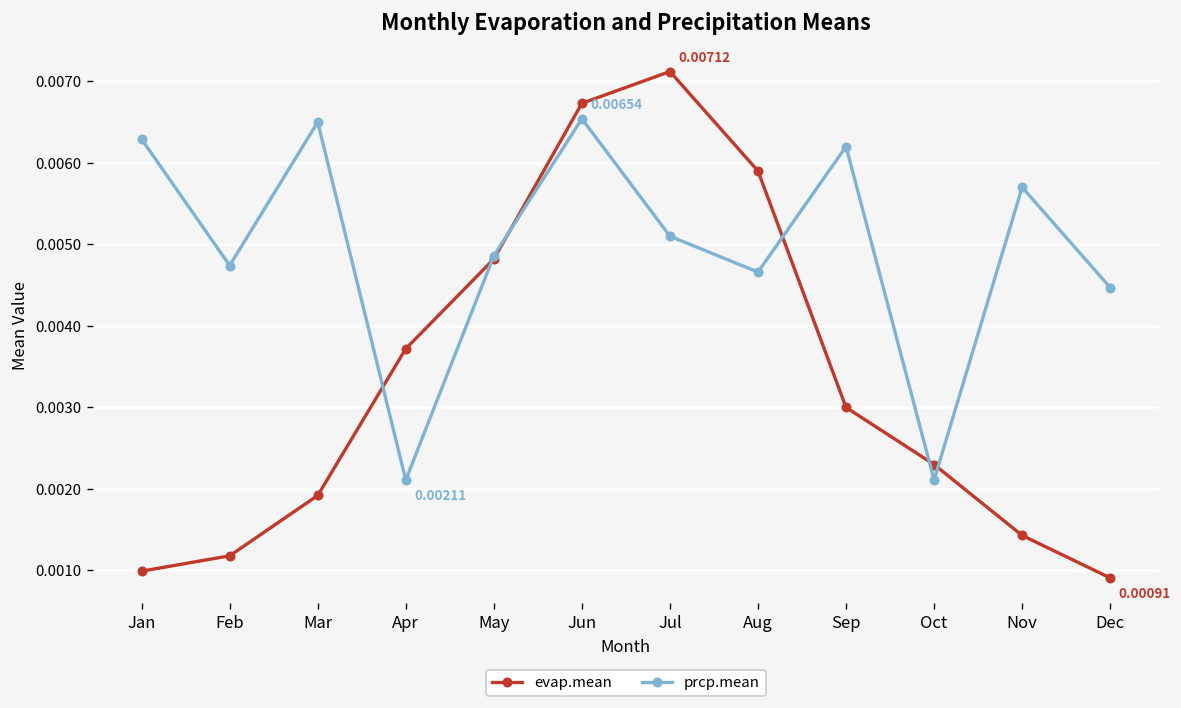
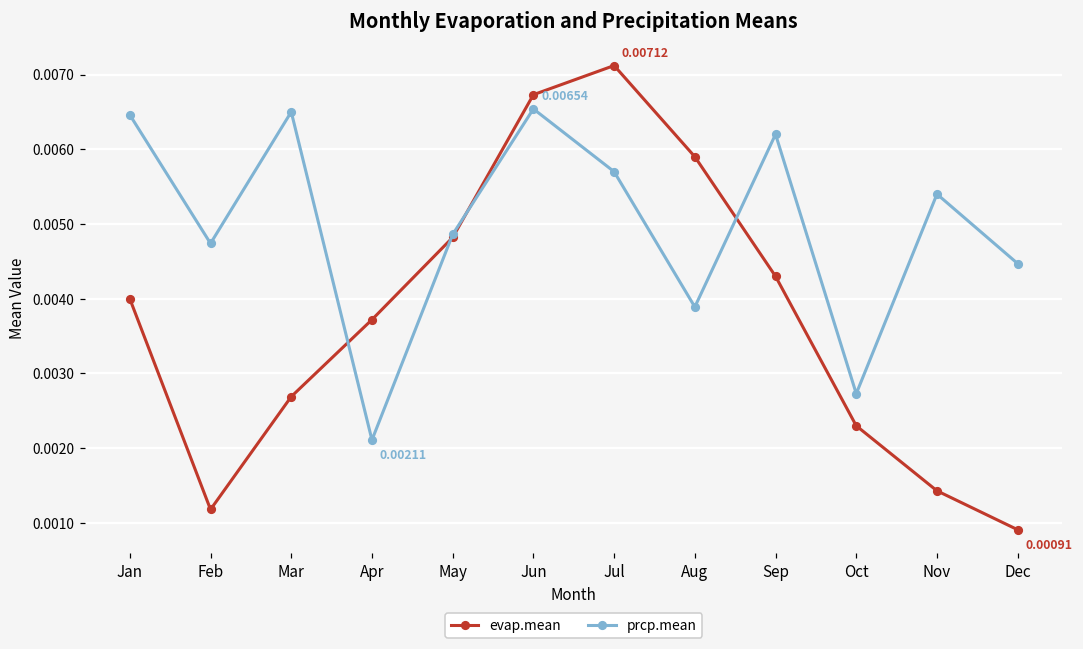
evap.mean, Jan: 0.0010 -> 0.0040
prcp.mean, Jan: 0.0063 -> 0.0065
evap.mean, Mar: 0.0019 -> 0.0027
prcp.mean, Jul: 0.0051 -> 0.0057
prcp.mean, Aug: 0.0047 -> 0.0039
evap.mean, Sep: 0.0030 -> 0.0043
prcp.mean, Oct: 0.0021 -> 0.0027
prcp.mean, Nov: 0.0057 -> 0.0054
